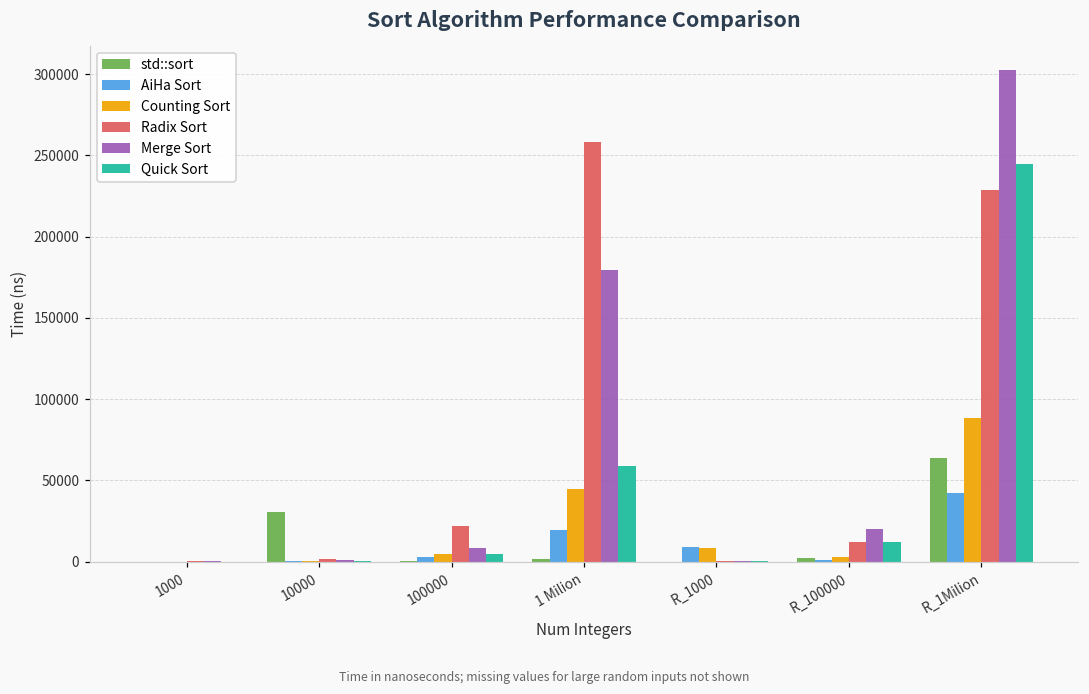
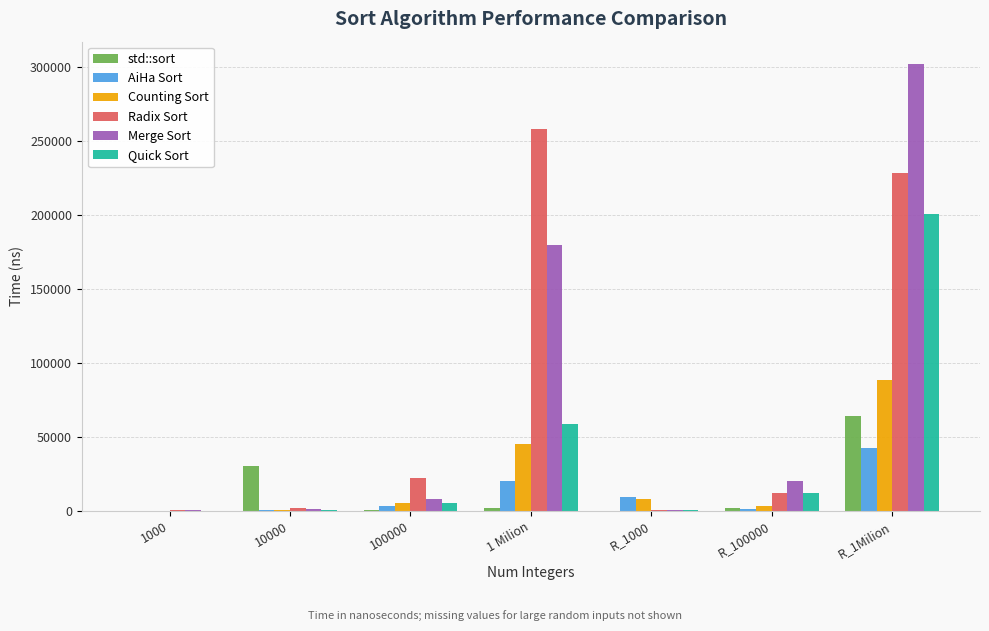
Quick Sort, R_1Milion: 245000 -> 201000
